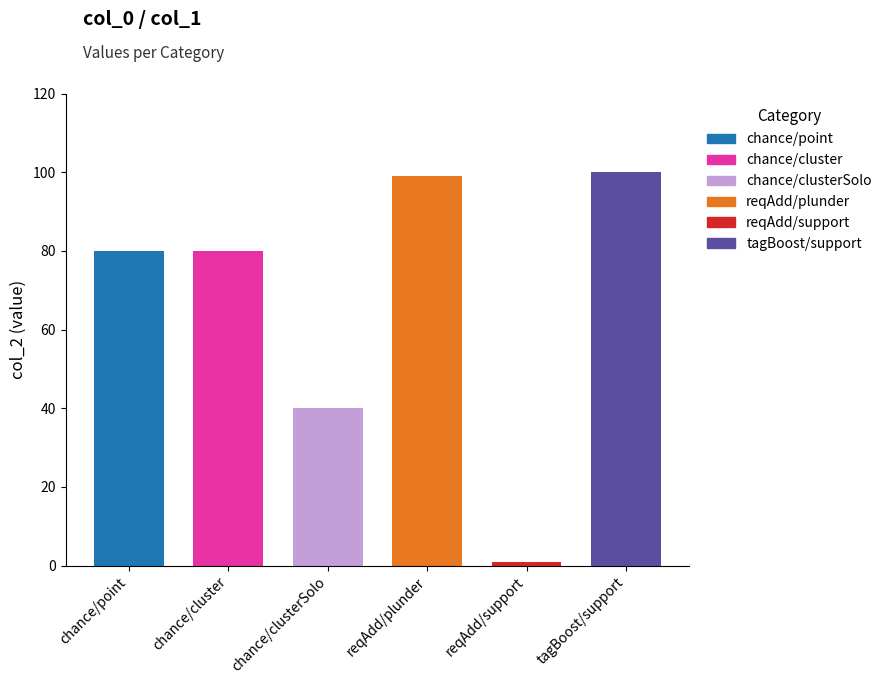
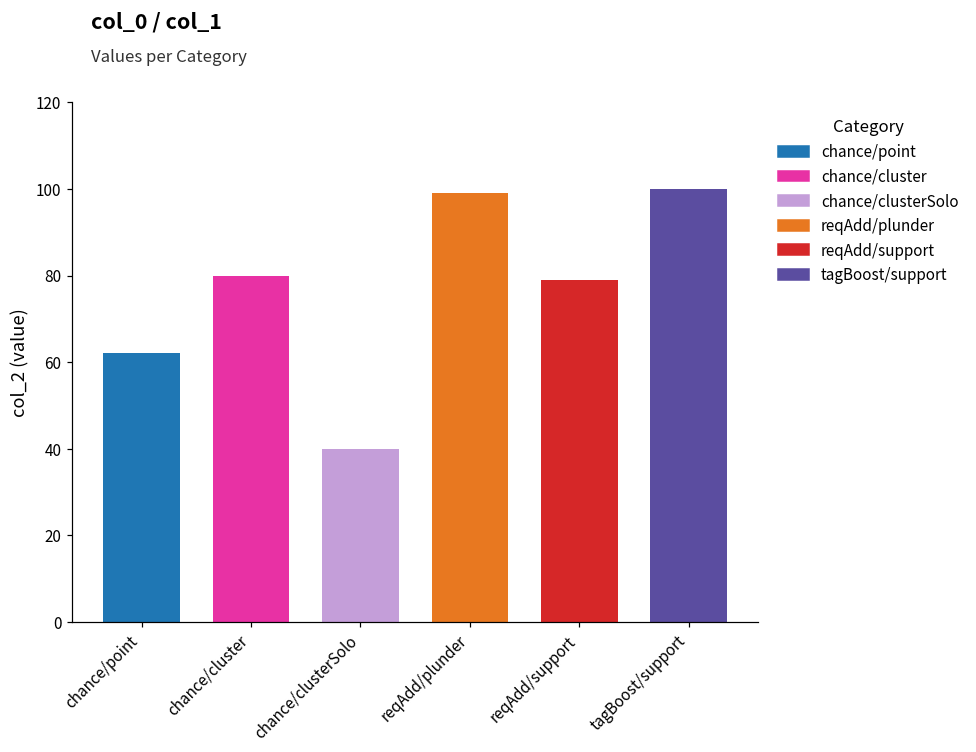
chance/point: 80 -> 62
reqAdd/support: 1 -> 79
